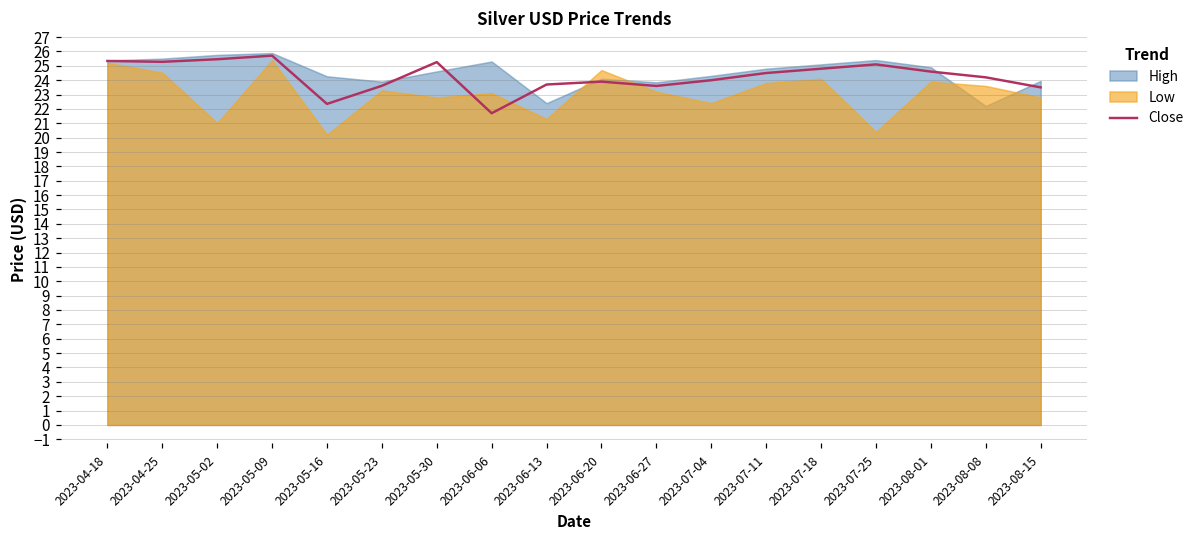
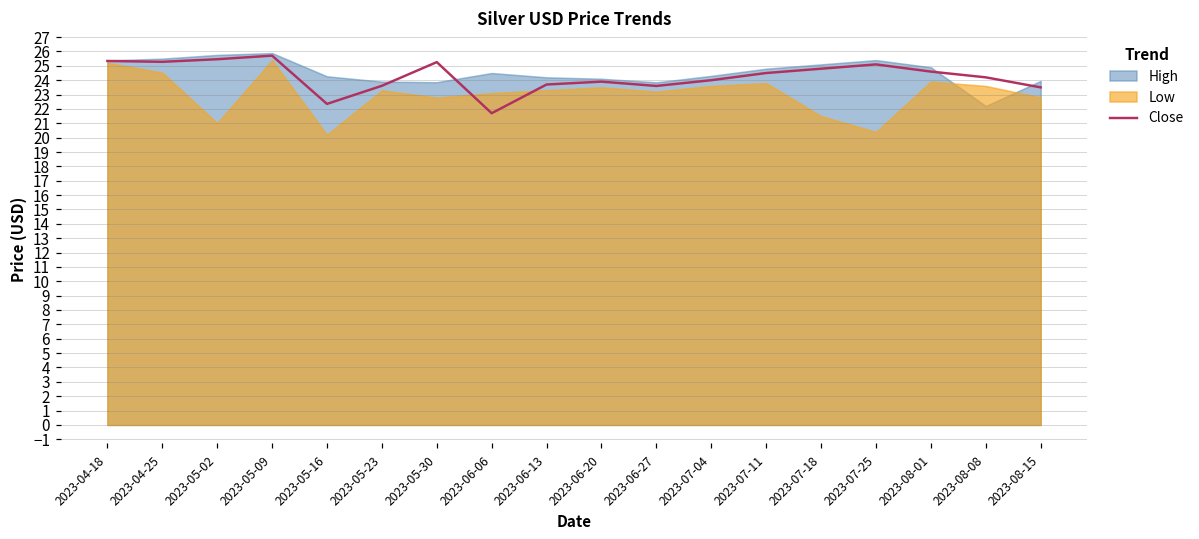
High, 2023-05-30: 24.6 -> 23.9
High, 2023-06-06: 25.3 -> 24.5
High, 2023-06-13: 22.4 -> 24.2
Low, 2023-06-13: 21.3 -> 23.3
Low, 2023-06-20: 24.7 -> 23.5
Low, 2023-07-04: 22.4 -> 23.6
Low, 2023-07-18: 24.1 -> 21.5
